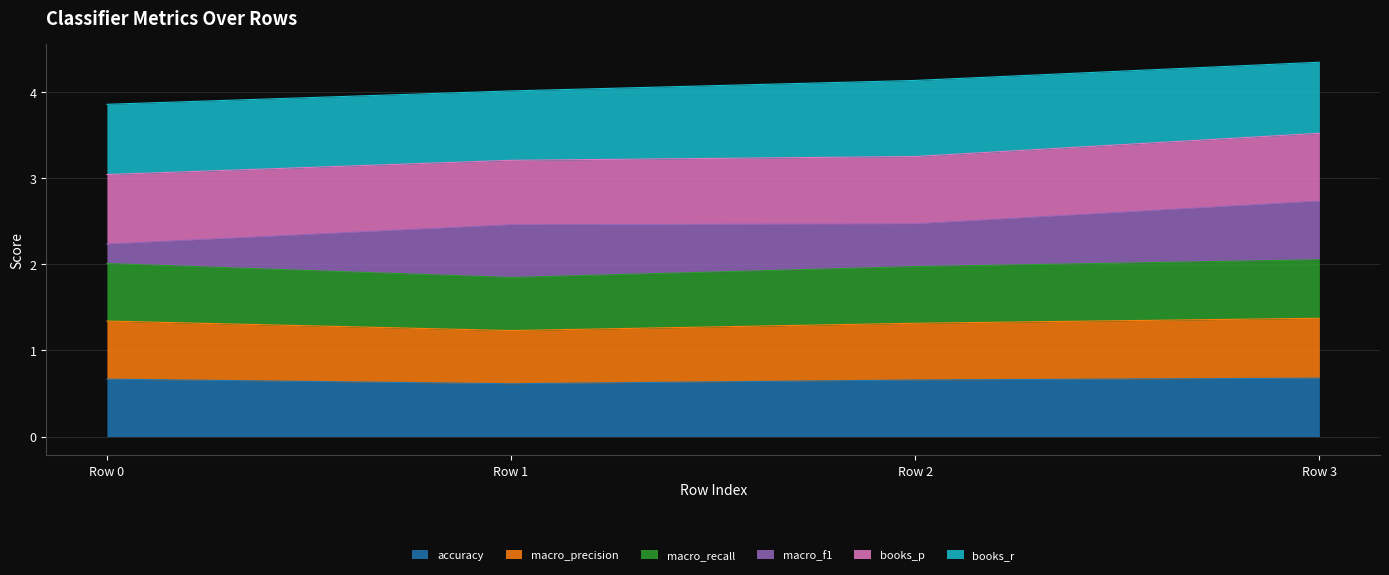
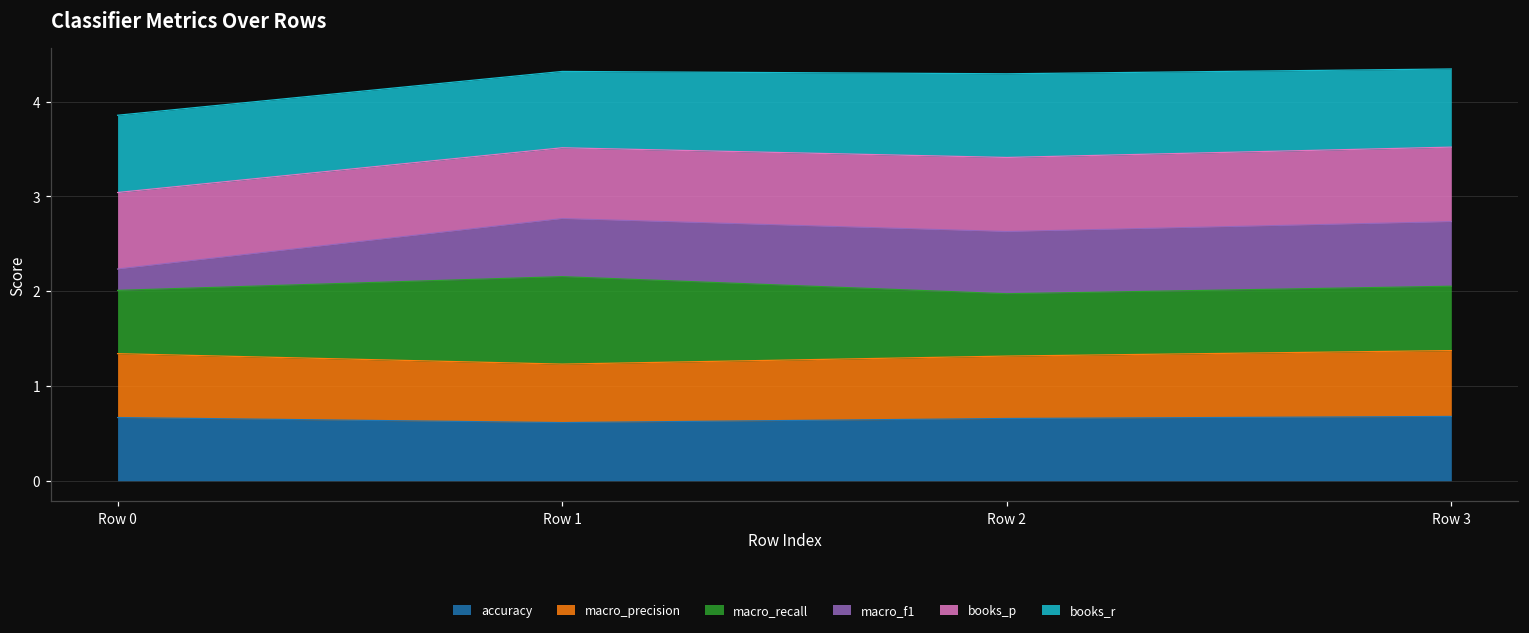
macro_recall, Row 1: 0.6 -> 0.9
macro_f1, Row 2: 0.5 -> 0.7
